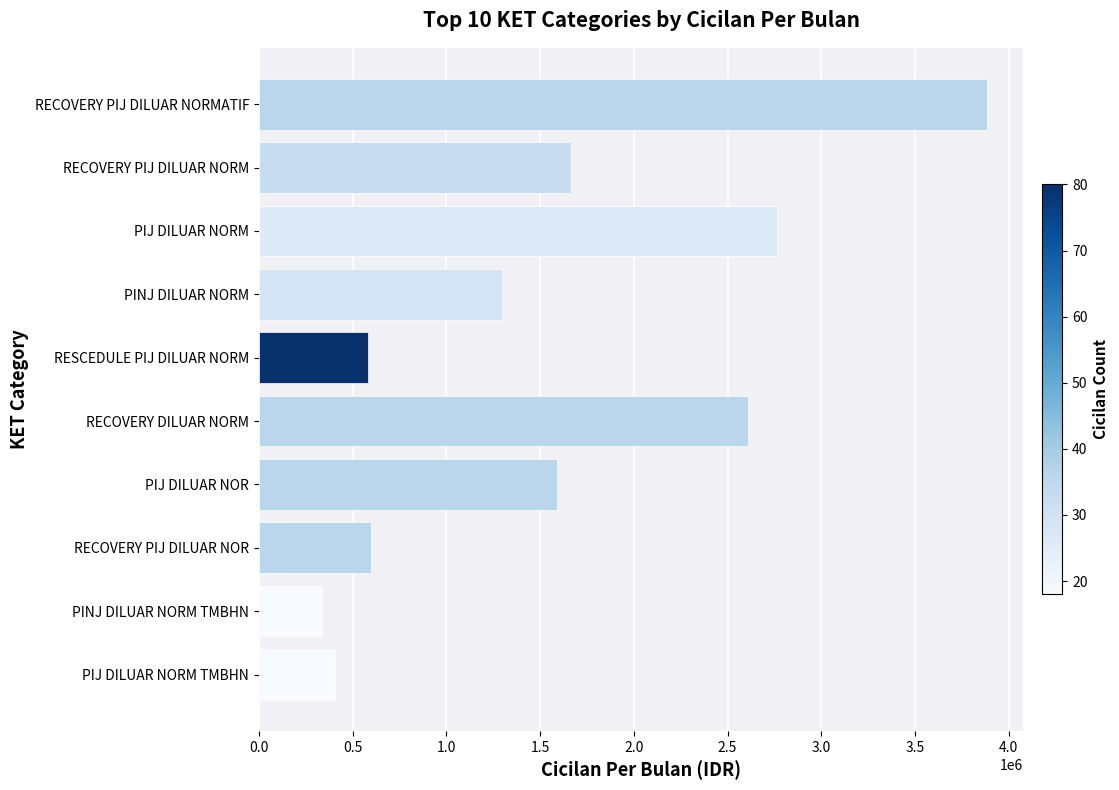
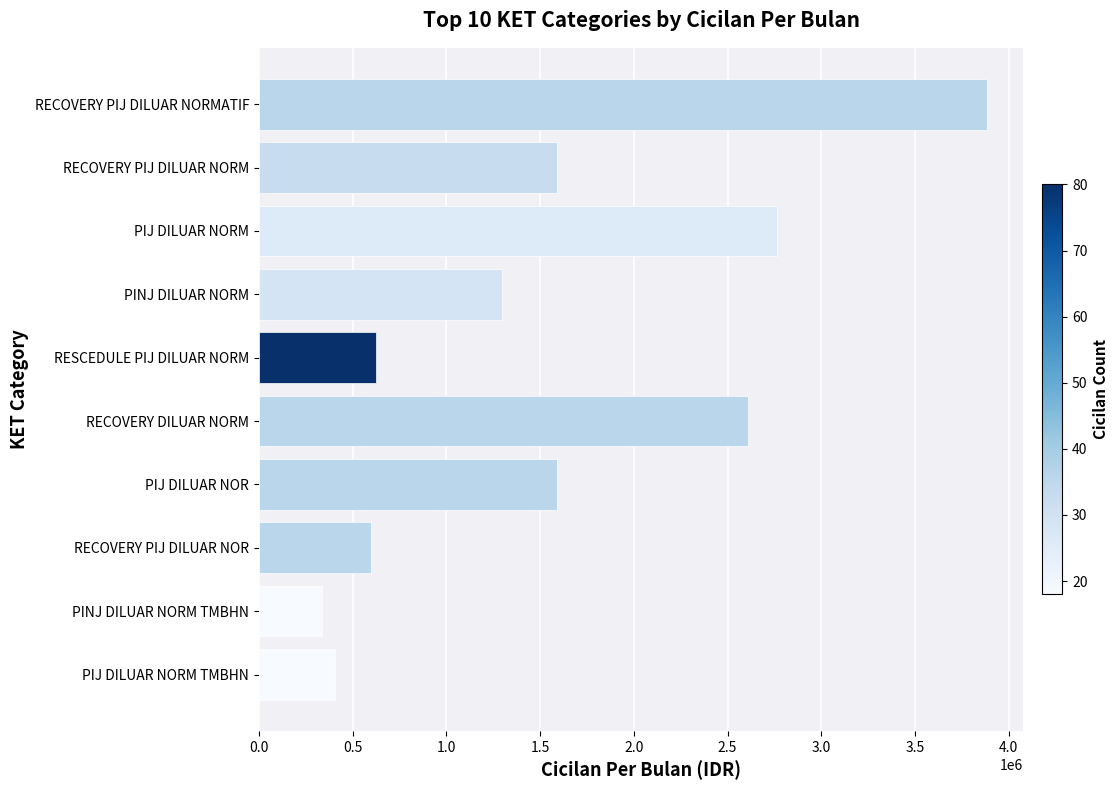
RECOVERY PIJ DILUAR NORM: 1670000 -> 1590000
RESCEDULE PIJ DILUAR NORM: 580000 -> 630000
